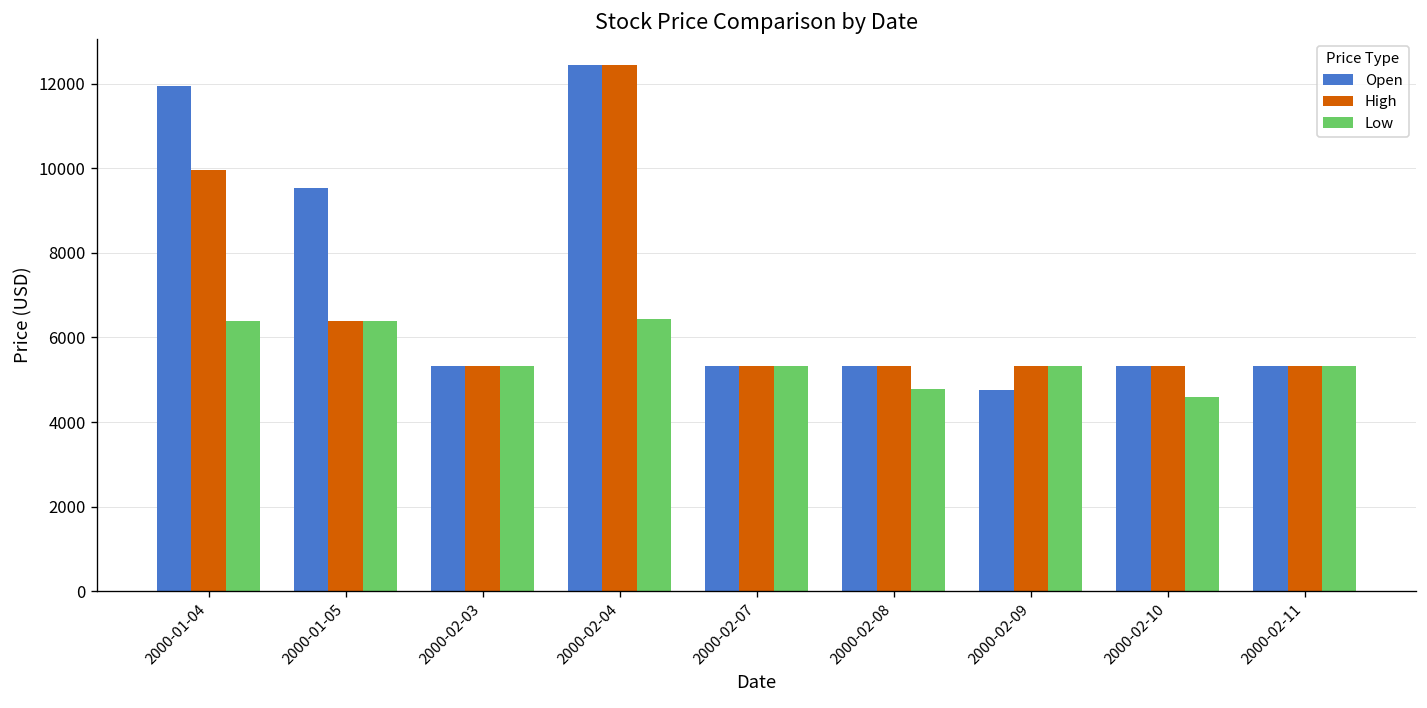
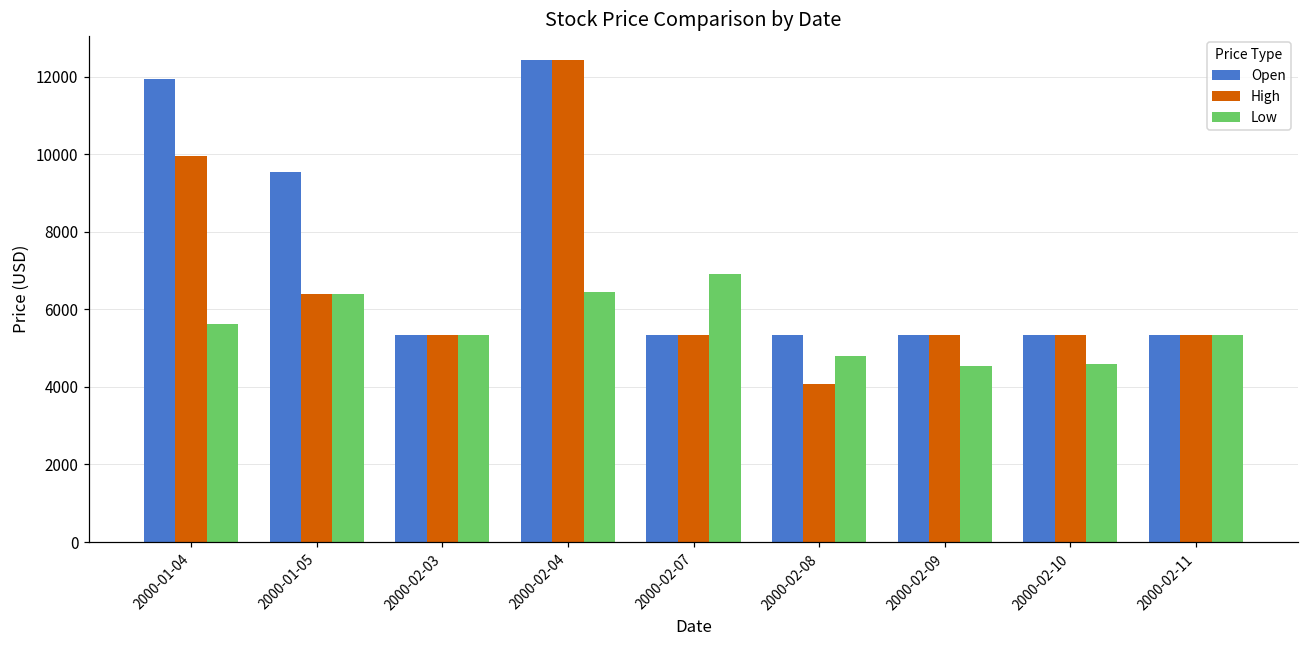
Low, 2000-01-04: 6400 -> 5600
Low, 2000-02-07: 5300 -> 6900
High, 2000-02-08: 5300 -> 4100
Open, 2000-02-09: 4700 -> 5300
Low, 2000-02-09: 5300 -> 4500
